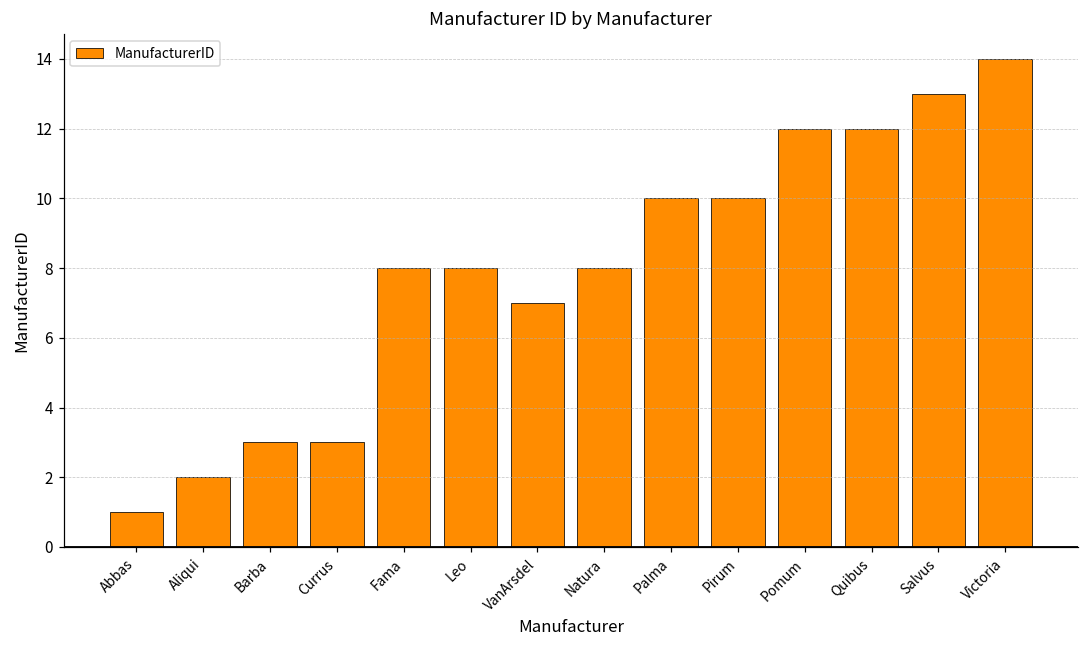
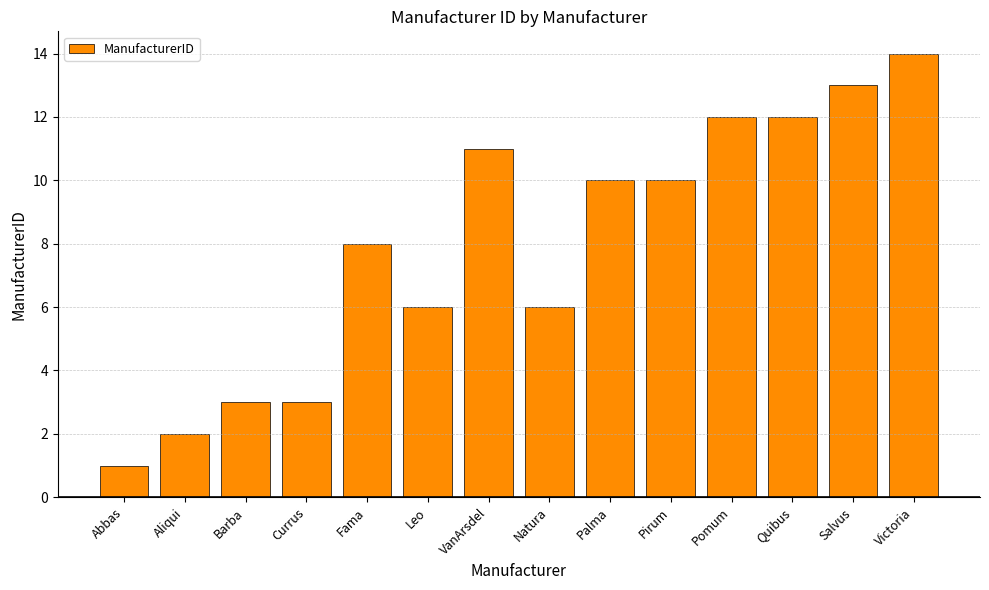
Leo: 8 -> 6
VanArsdel: 7 -> 11
Natura: 8 -> 6
